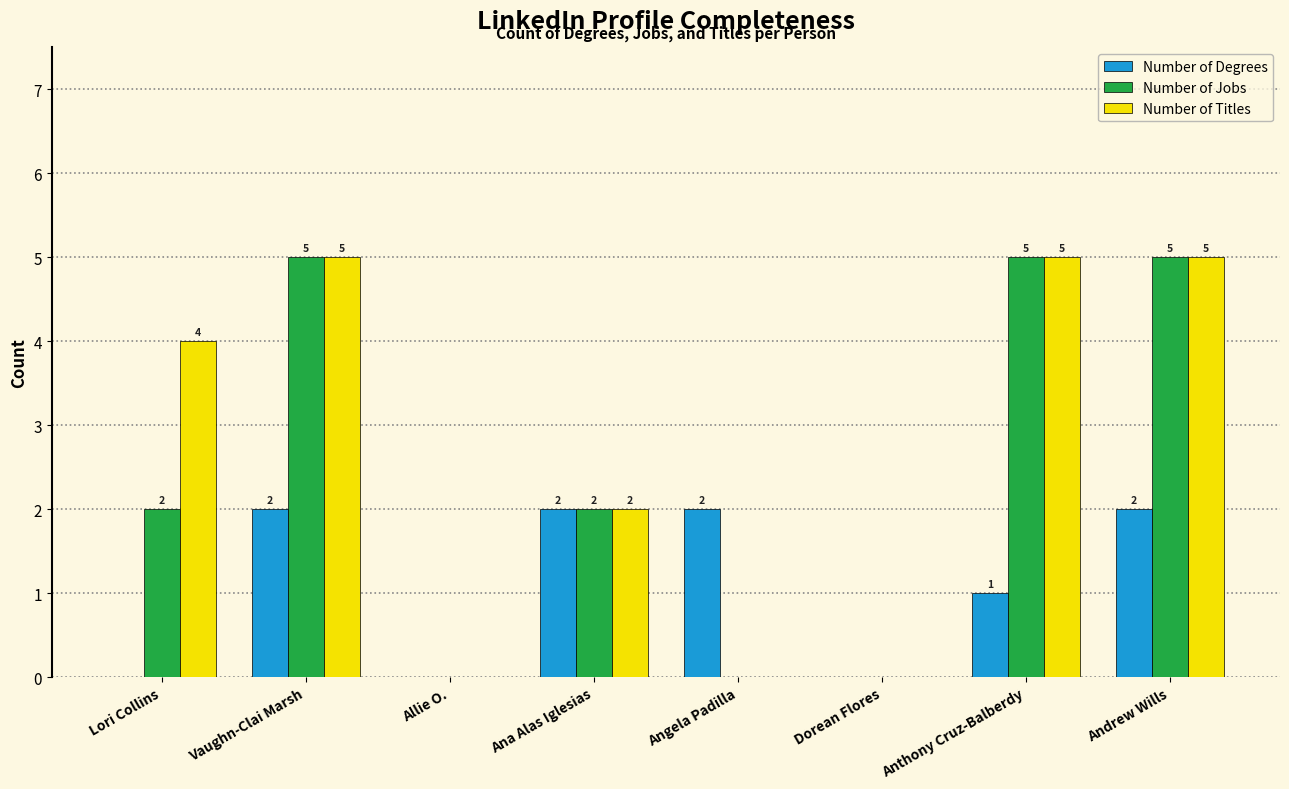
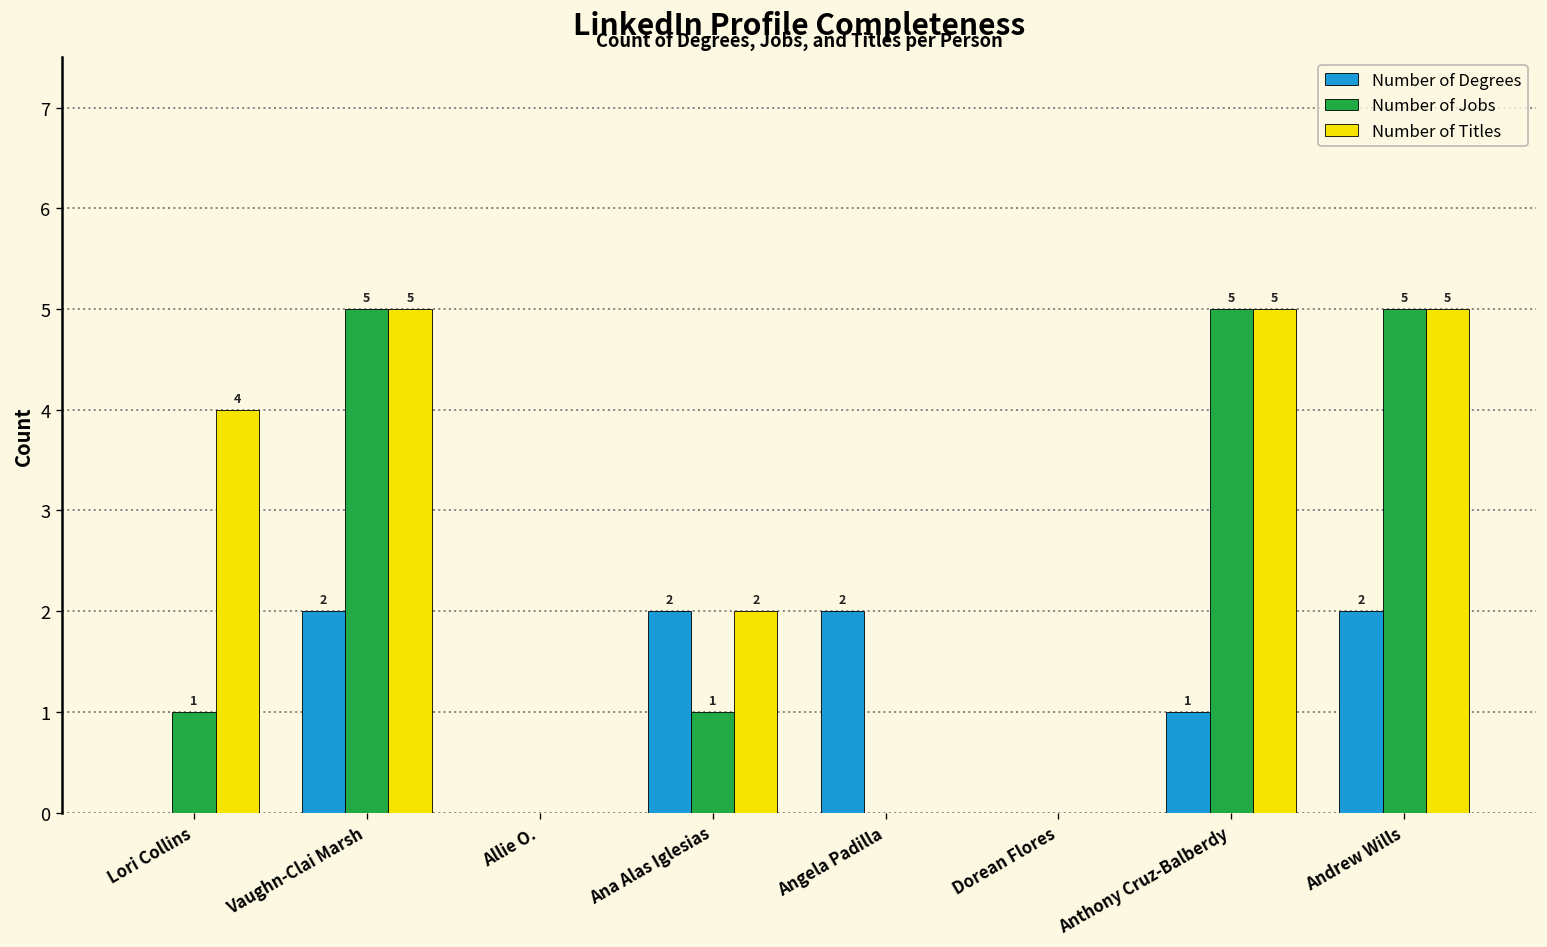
Number of Jobs, Lori Collins: 2 -> 1
Number of Jobs, Ana Alas Iglesias: 2 -> 1
